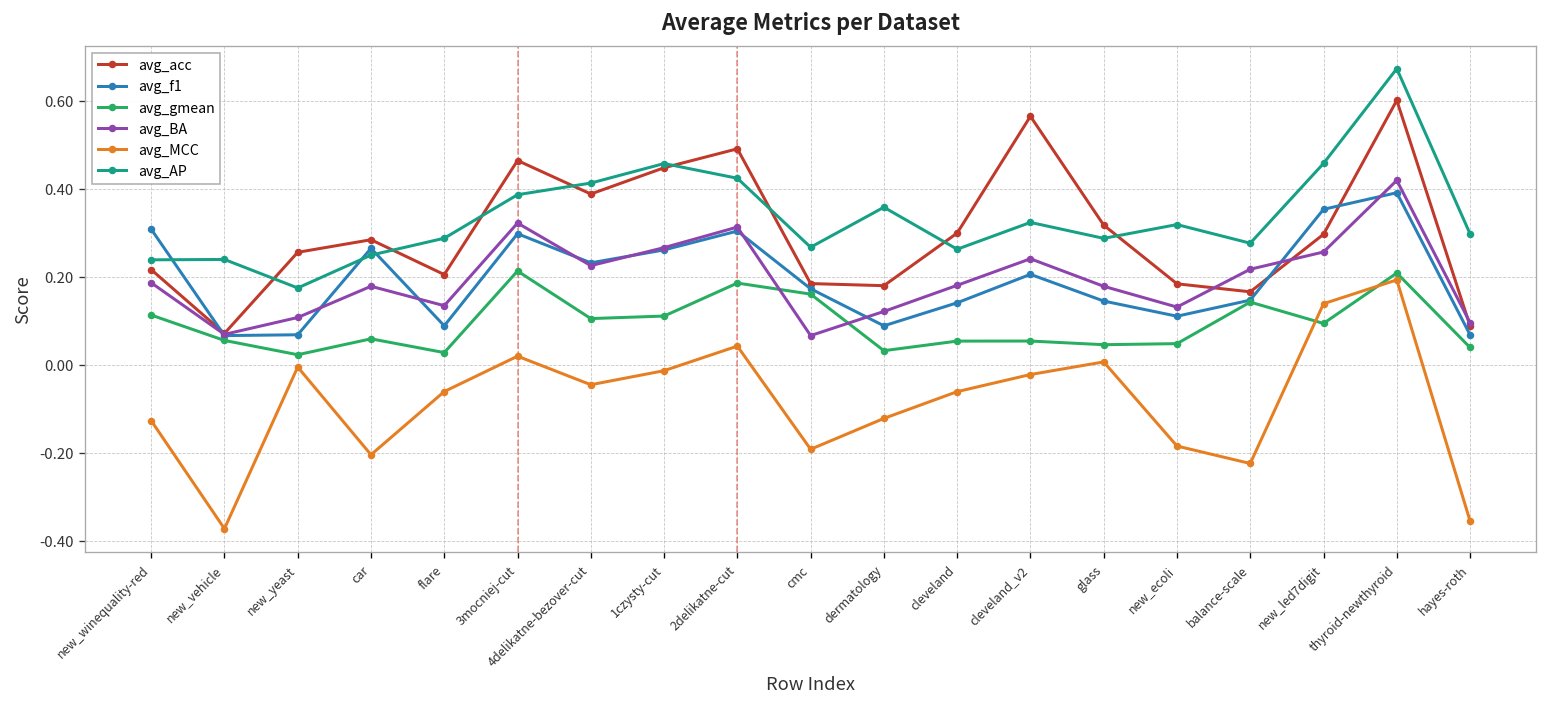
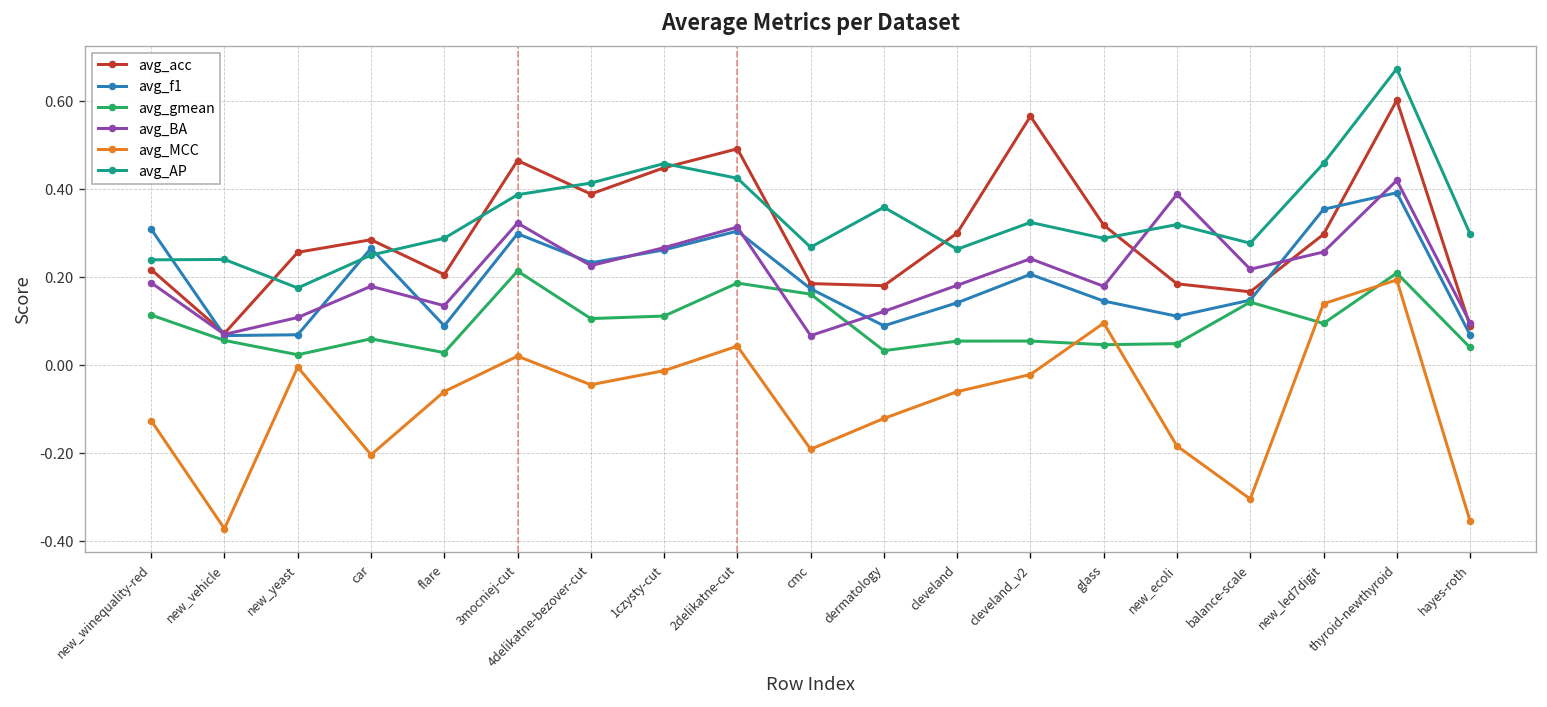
avg_MCC, glass: 0.01 -> 0.09
avg_BA, new_ecoli: 0.13 -> 0.39
avg_MCC, balance-scale: -0.22 -> -0.30
